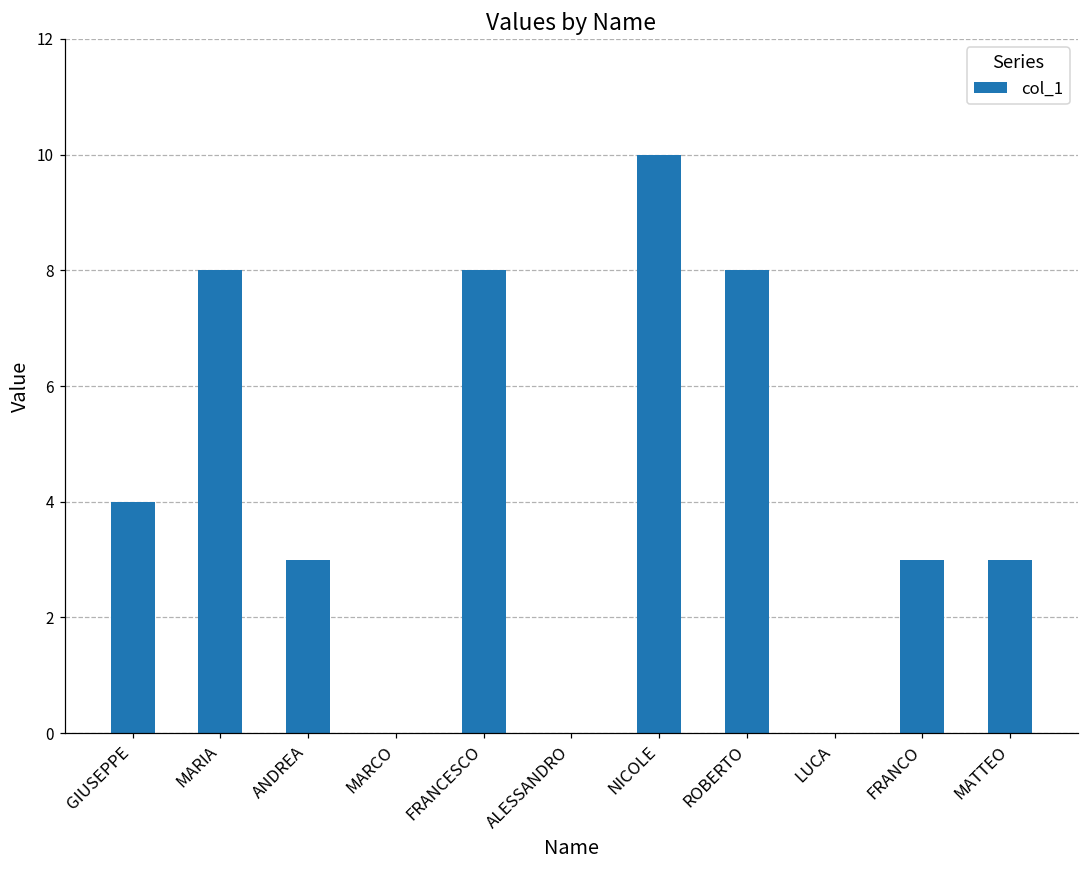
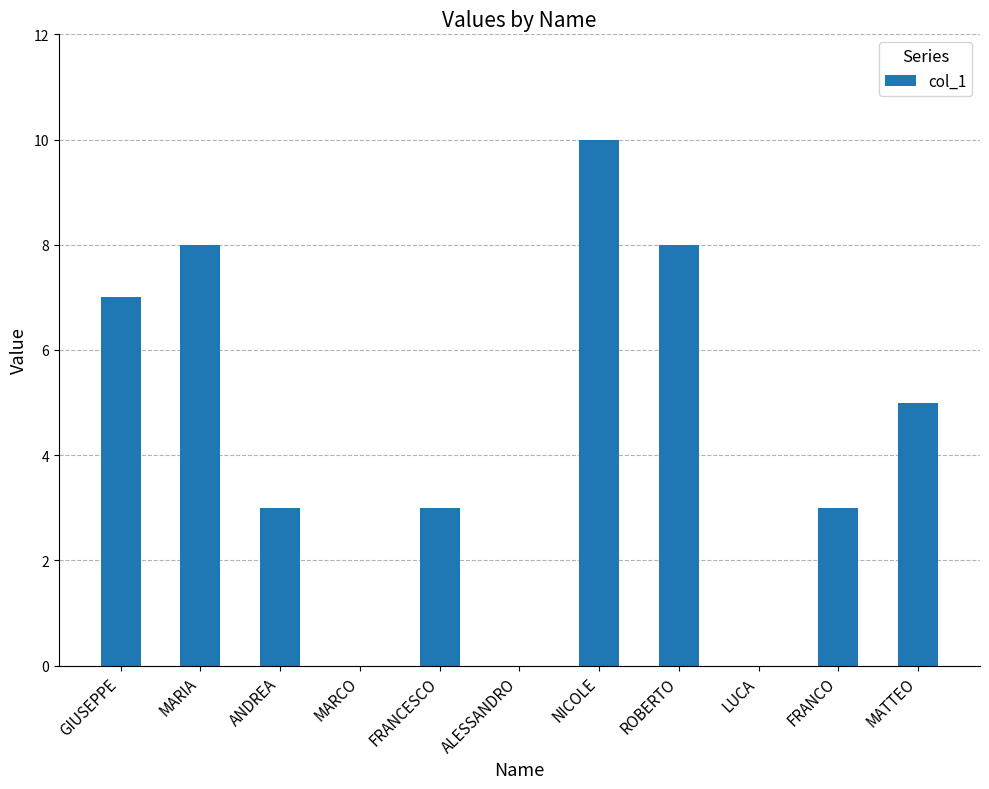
GIUSEPPE: 4 -> 7
FRANCESCO: 8 -> 3
MATTEO: 3 -> 5
